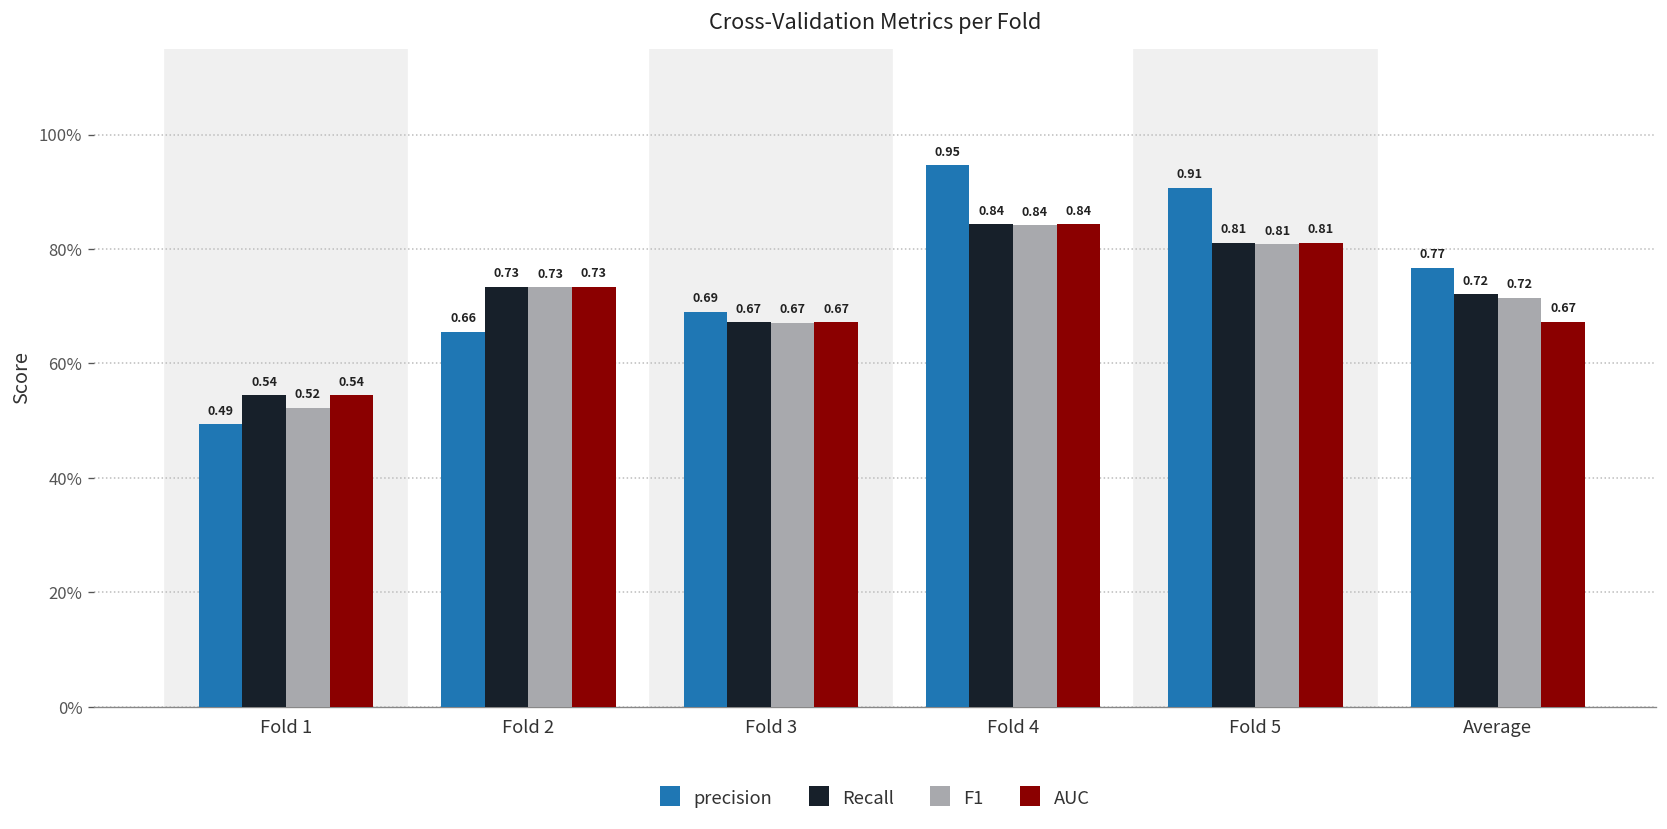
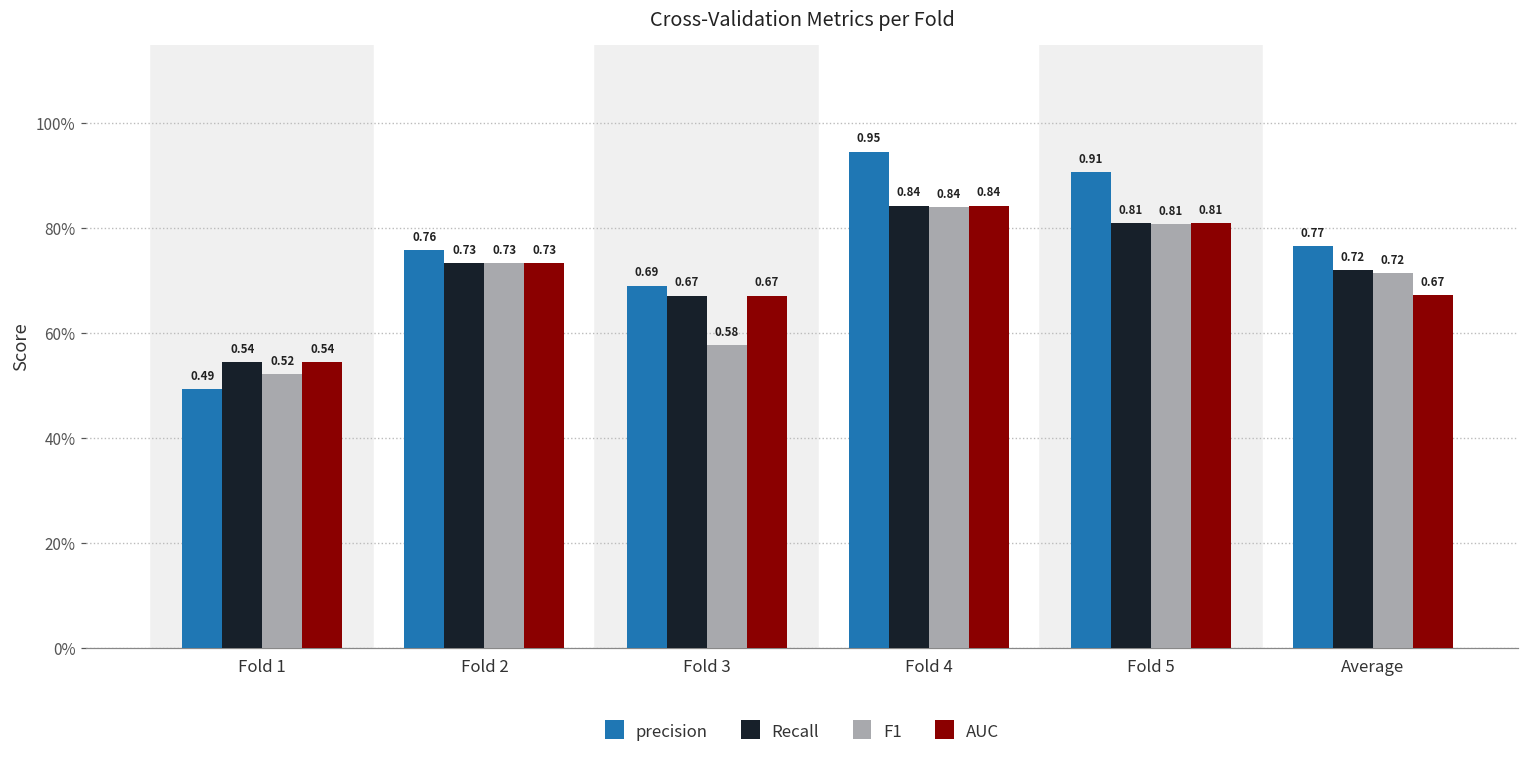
precision, Fold 2: 0.66 -> 0.76
F1, Fold 3: 0.67 -> 0.58
